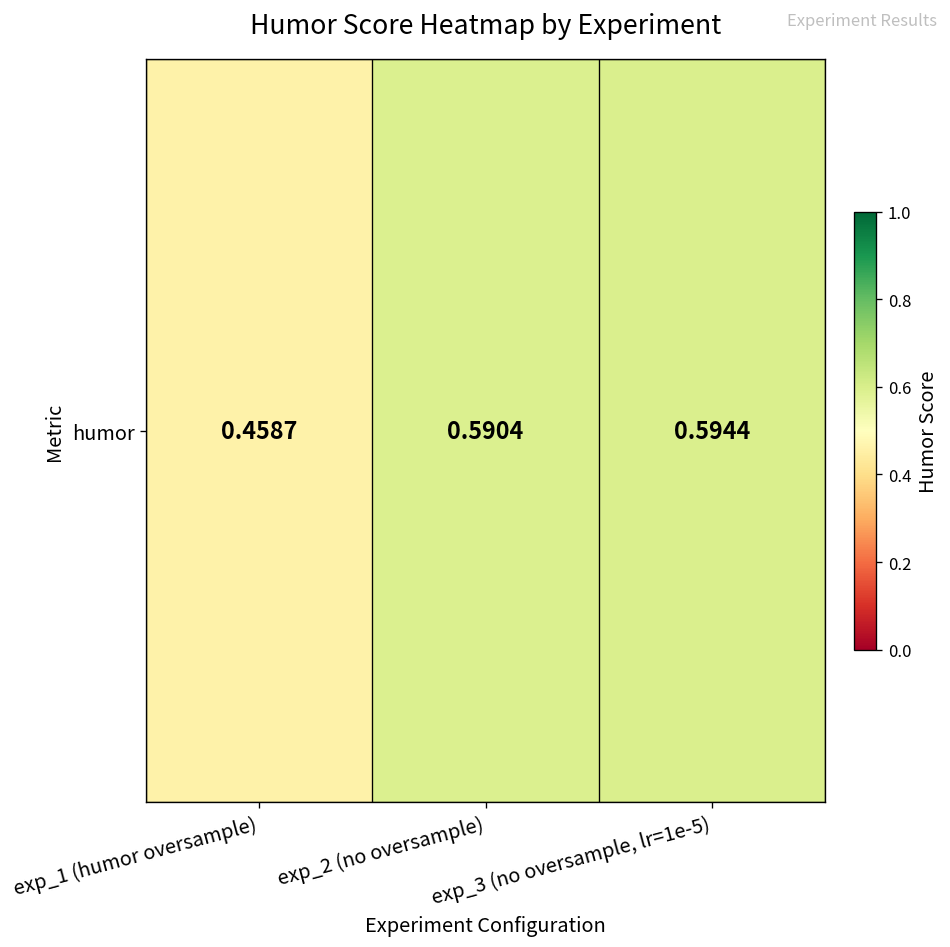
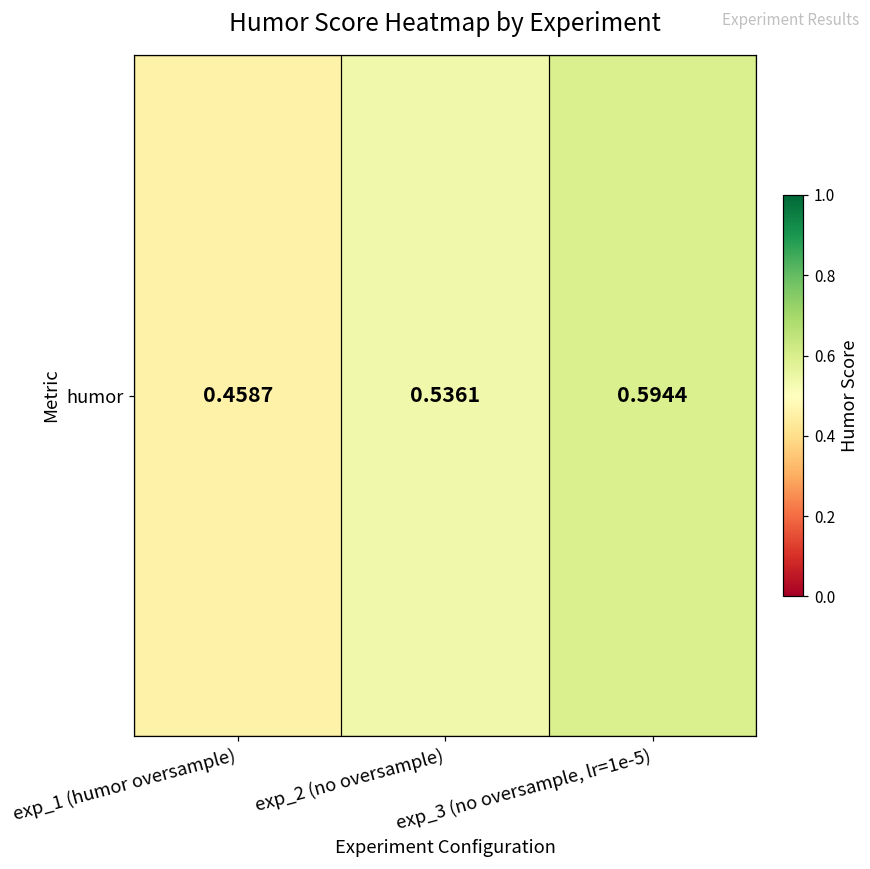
humor, exp_2 (no oversample): 0.5904 -> 0.5361
